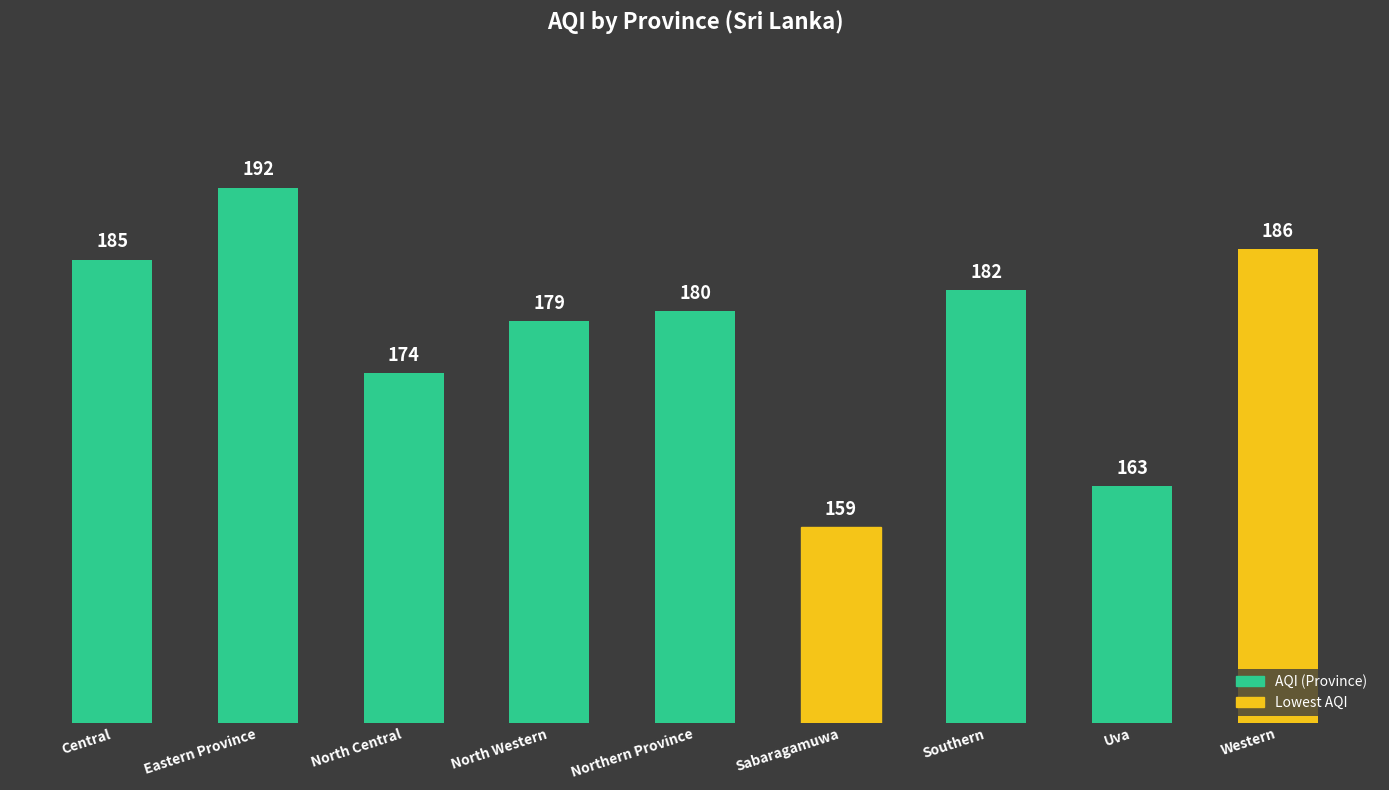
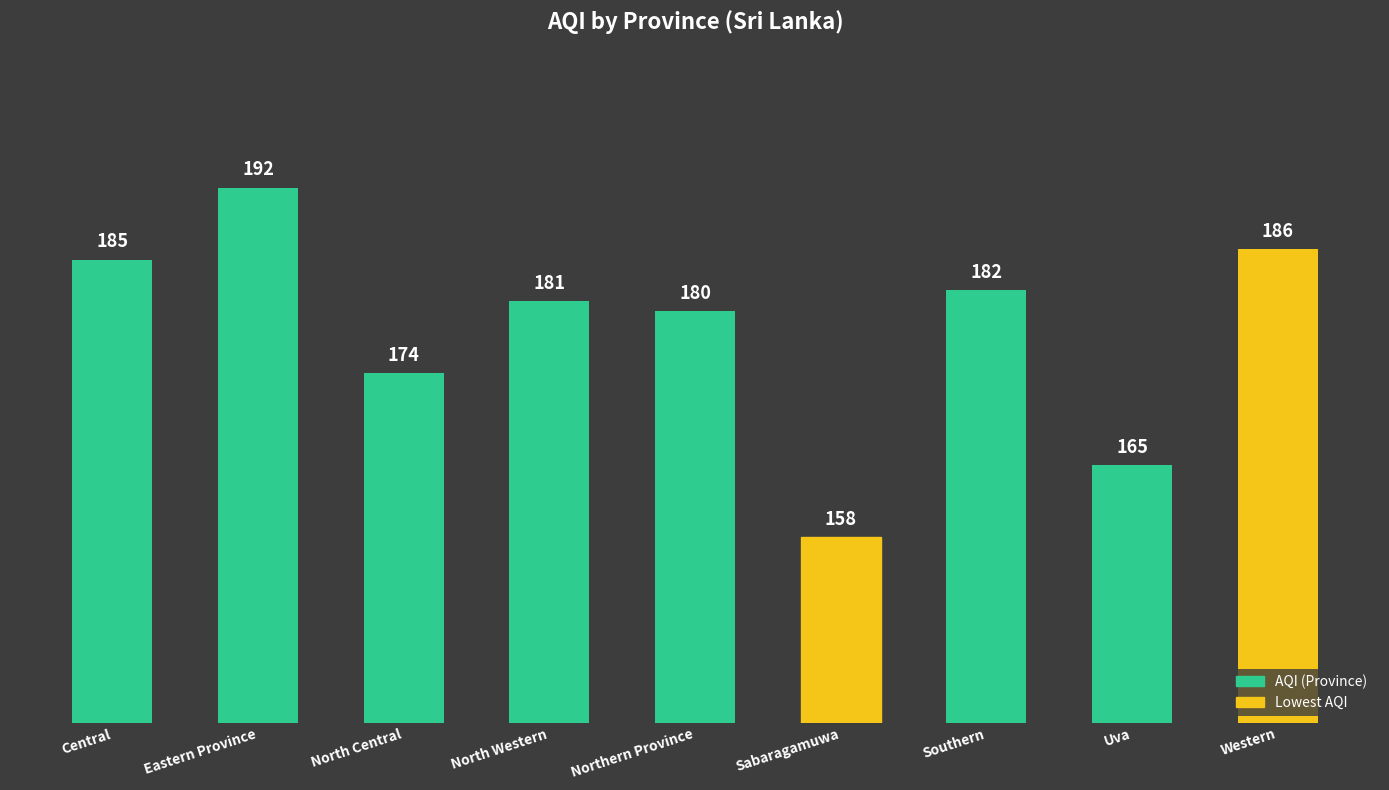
North Western: 179 -> 181
Sabaragamuwa: 159 -> 158
Uva: 163 -> 165
